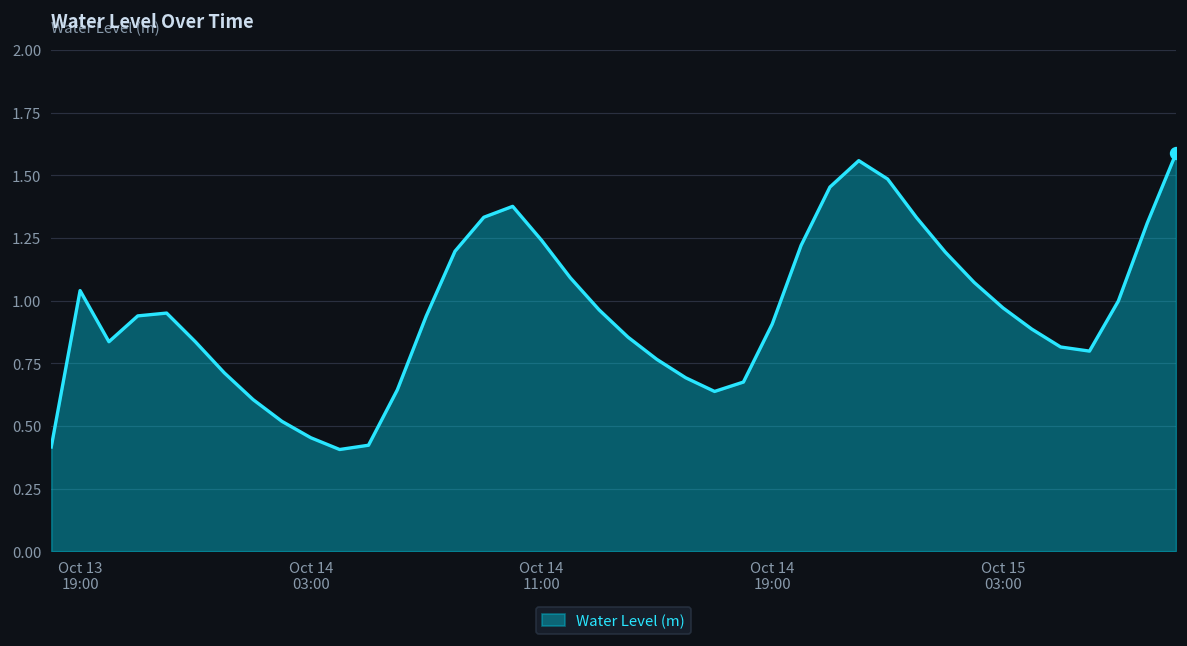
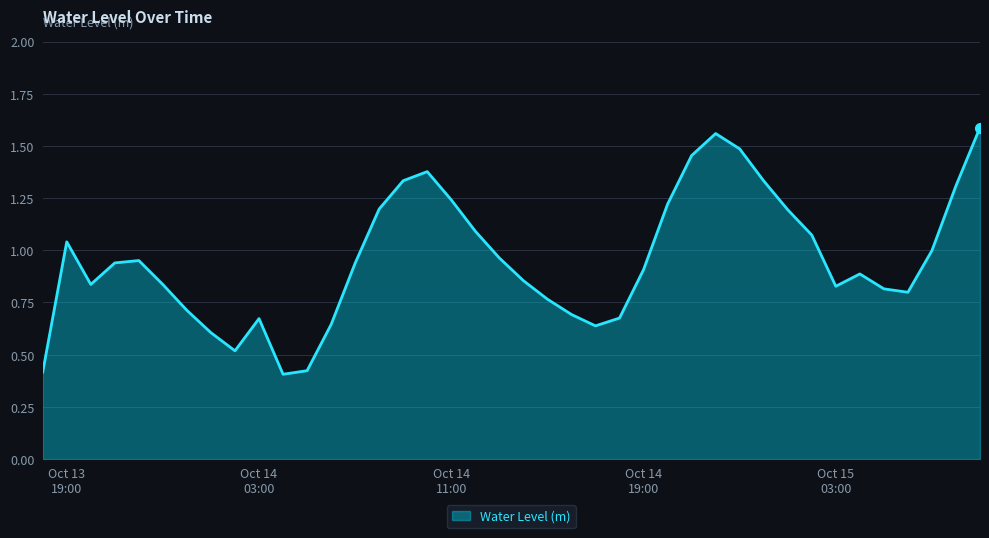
Water Level (m), Oct 14 03:00: 0.45 -> 0.67
Water Level (m), Oct 15 03:00: 0.97 -> 0.83
